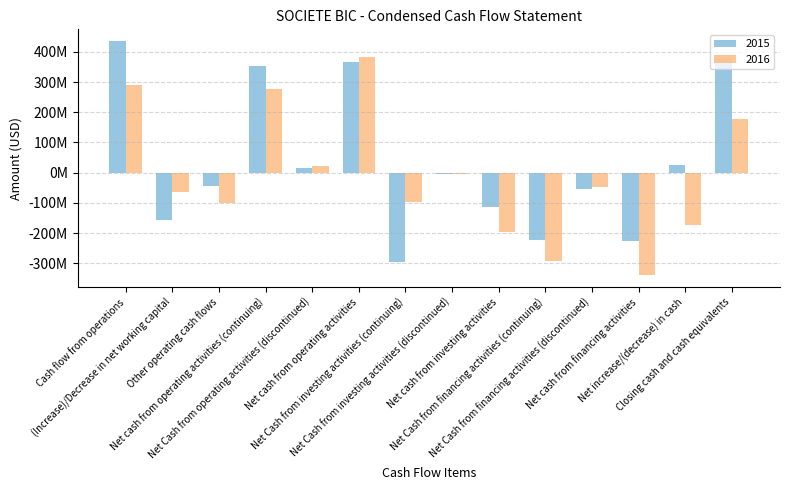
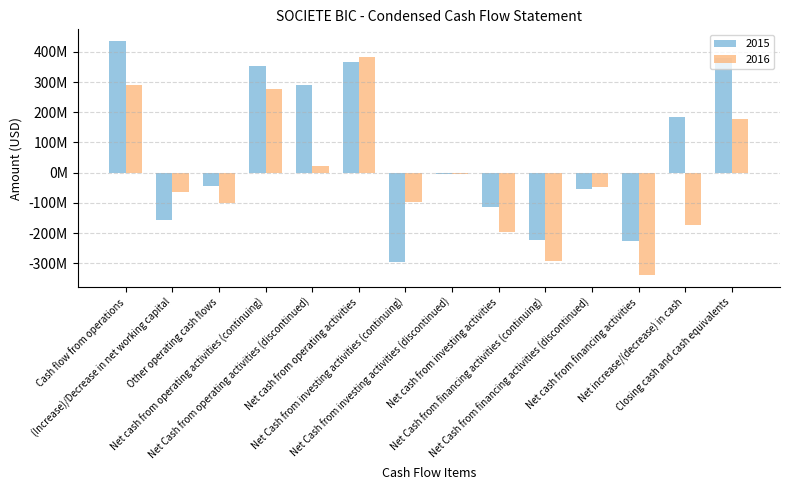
2015, Net Cash from operating activities (discontinued): 20000000 -> 290000000
2015, Net increase/(decrease) in cash: 30000000 -> 180000000
